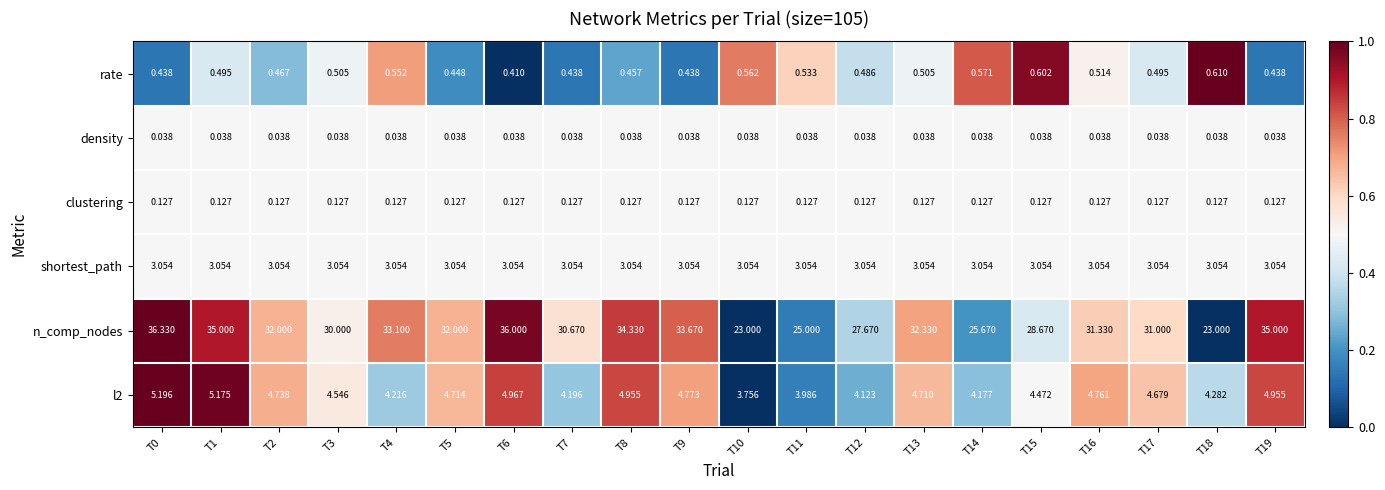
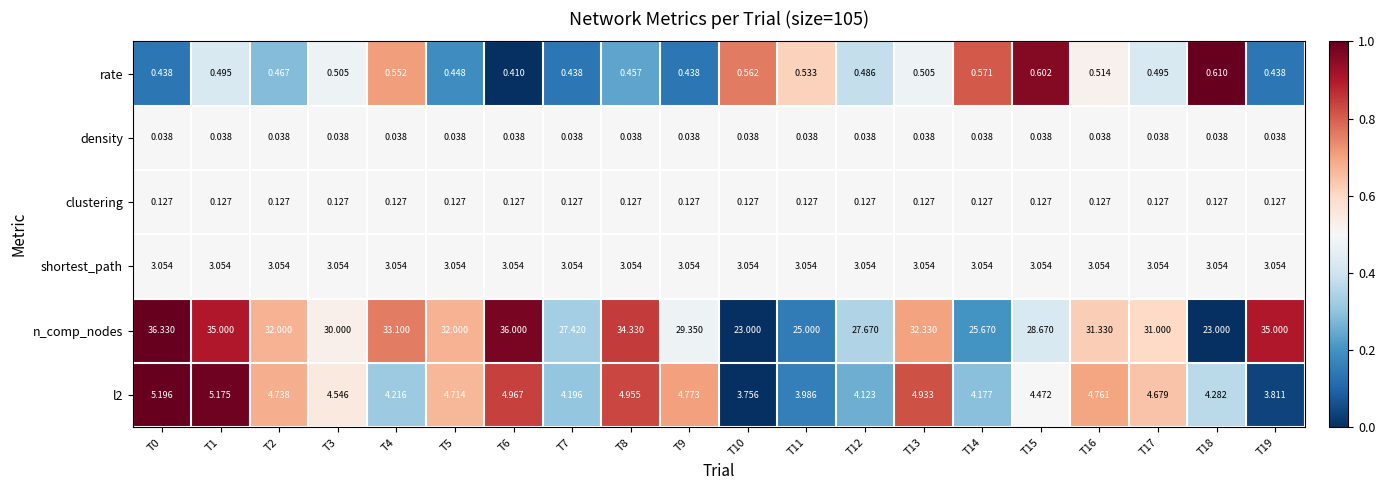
n_comp_nodes, T7: 30.670 -> 27.420
n_comp_nodes, T9: 33.670 -> 29.350
l2, T13: 4.710 -> 4.933
l2, T19: 4.955 -> 3.811
